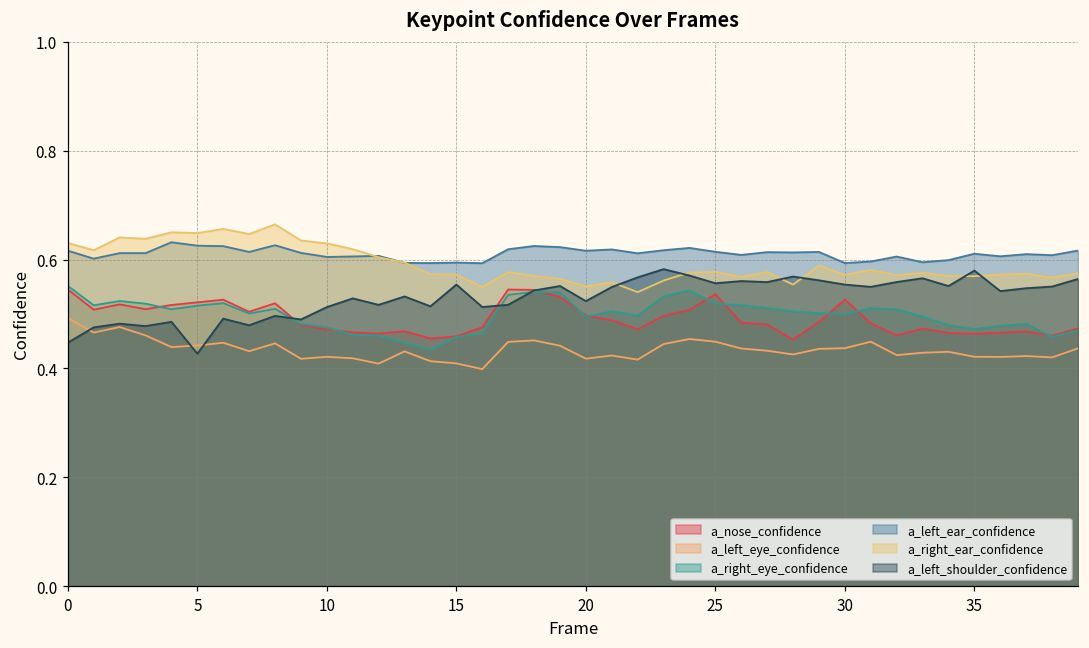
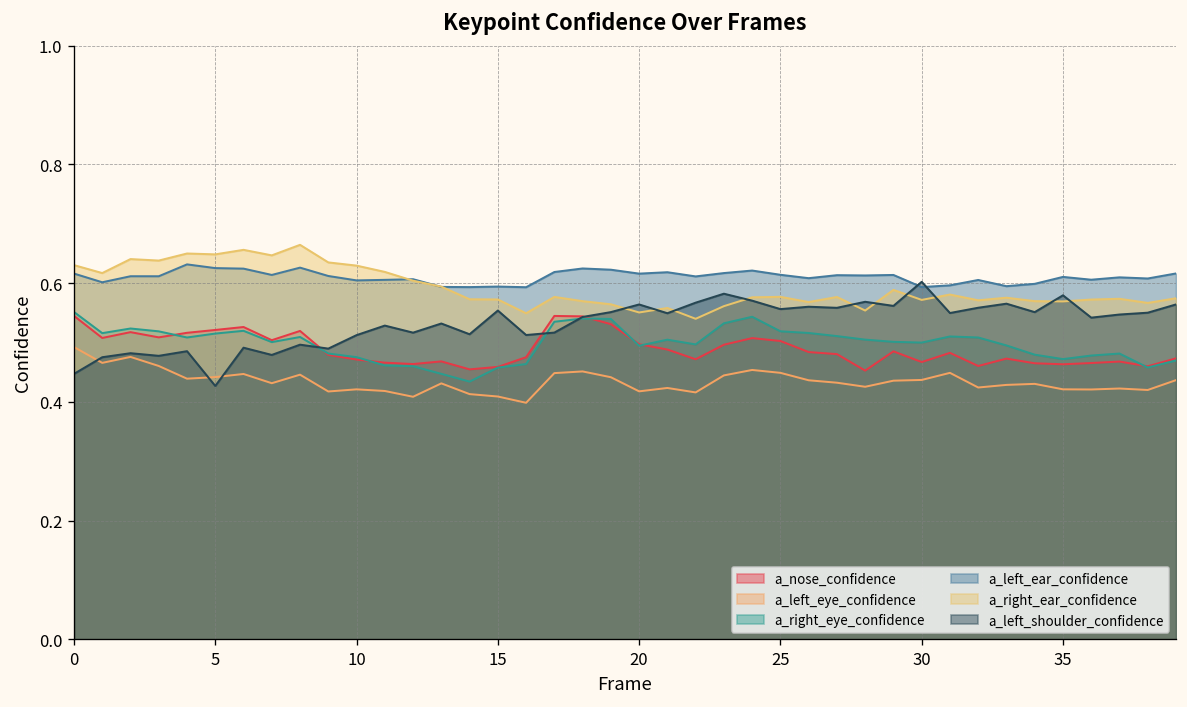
a_left_shoulder_confidence, 20: 0.52 -> 0.56
a_nose_confidence, 25: 0.54 -> 0.50
a_nose_confidence, 30: 0.53 -> 0.47
a_left_shoulder_confidence, 30: 0.55 -> 0.60
